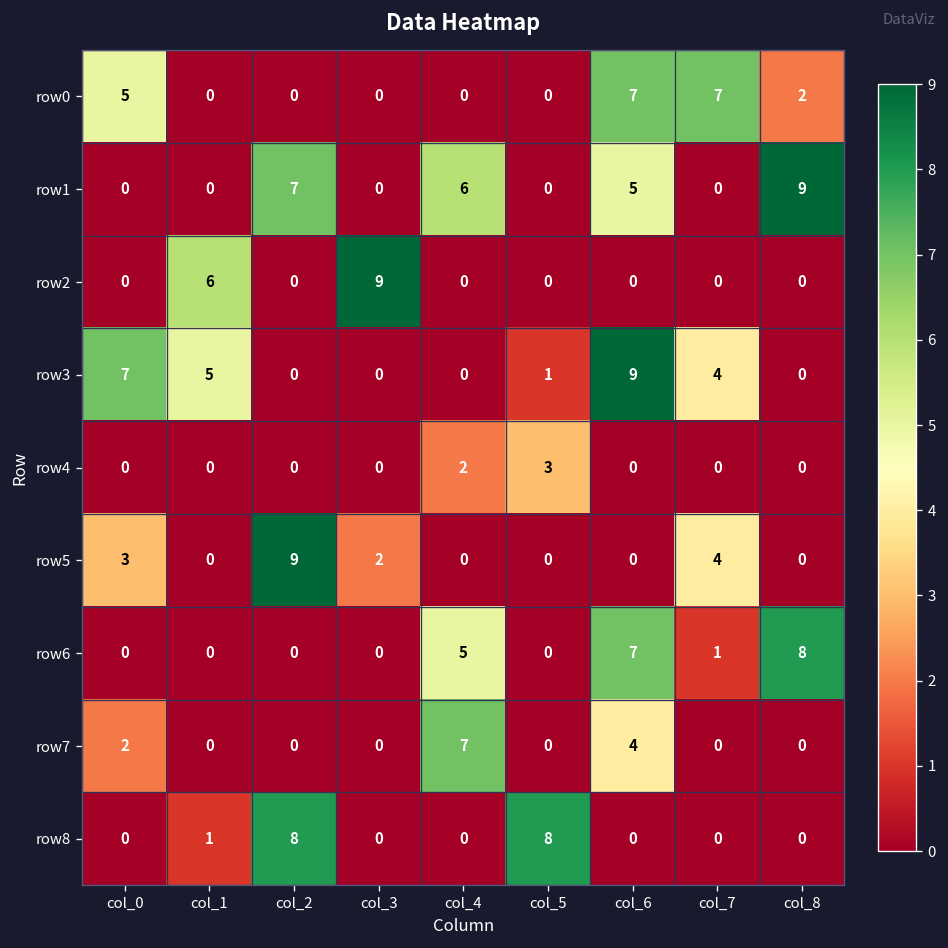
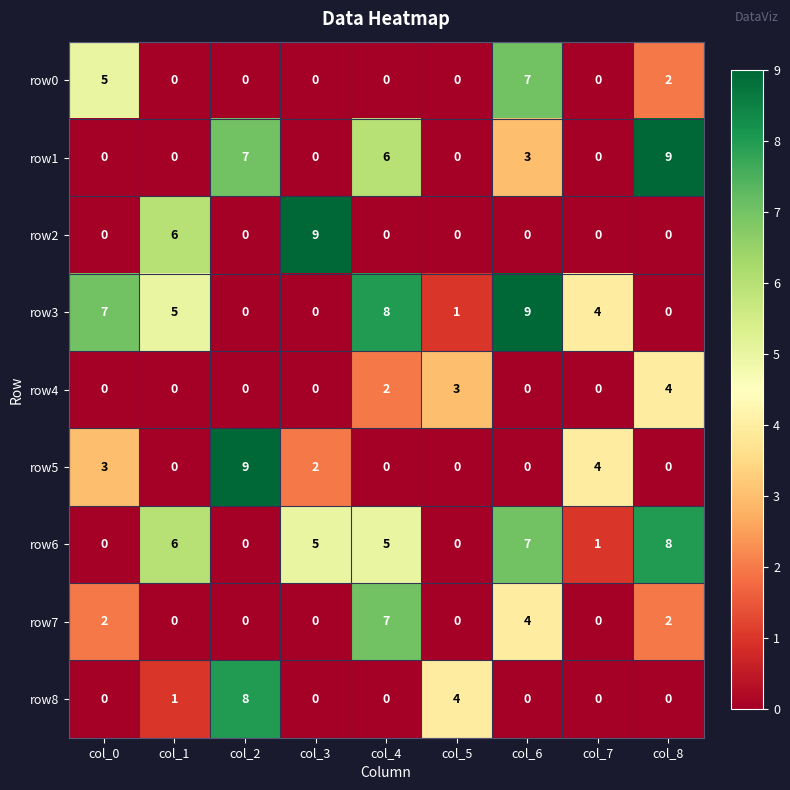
row0, col_7: 7 -> 0
row1, col_6: 5 -> 3
row3, col_4: 0 -> 8
row4, col_8: 0 -> 4
row6, col_1: 0 -> 6
row6, col_3: 0 -> 5
row7, col_8: 0 -> 2
row8, col_5: 8 -> 4
